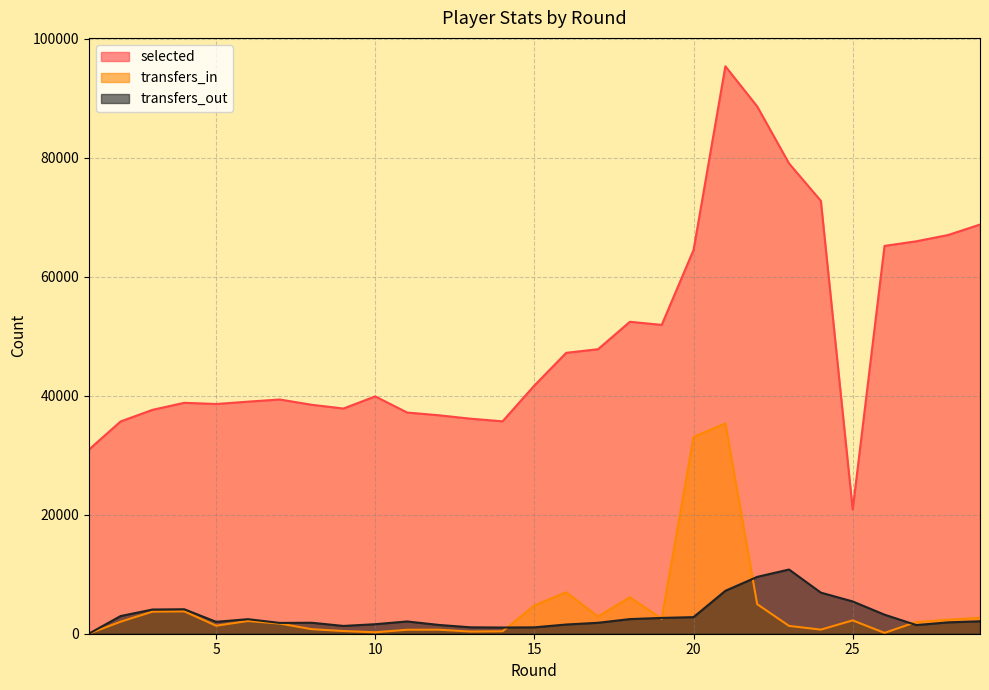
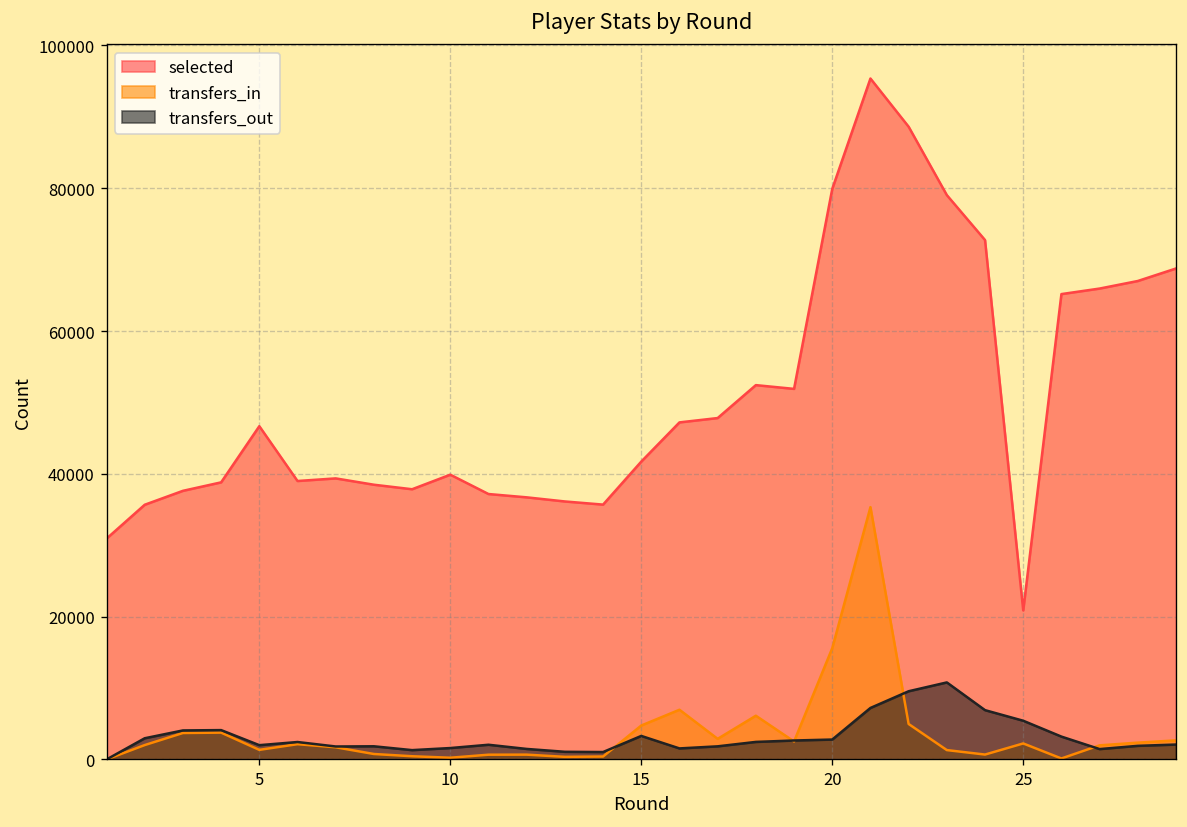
selected, 5: 39000 -> 47000
transfers_out, 15: 1000 -> 3000
selected, 20: 64000 -> 80000
transfers_in, 20: 33000 -> 16000
